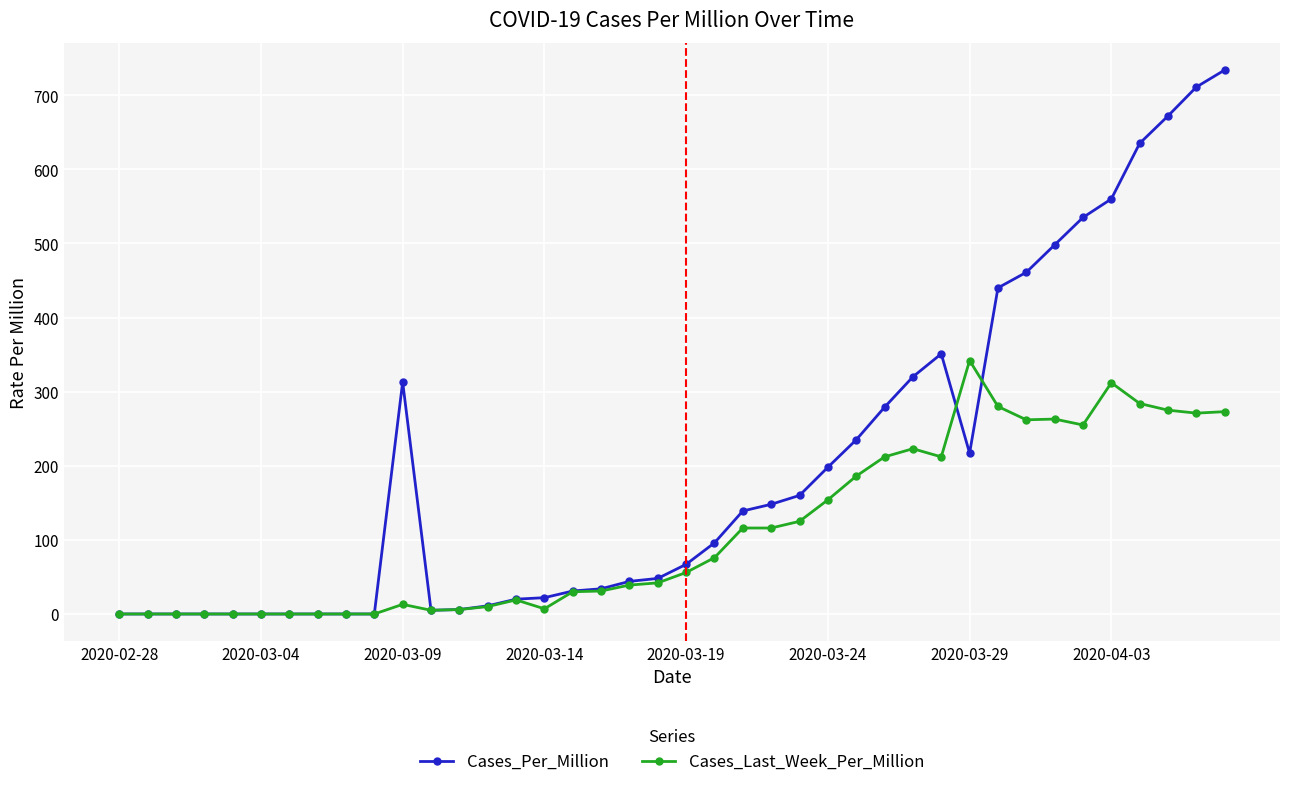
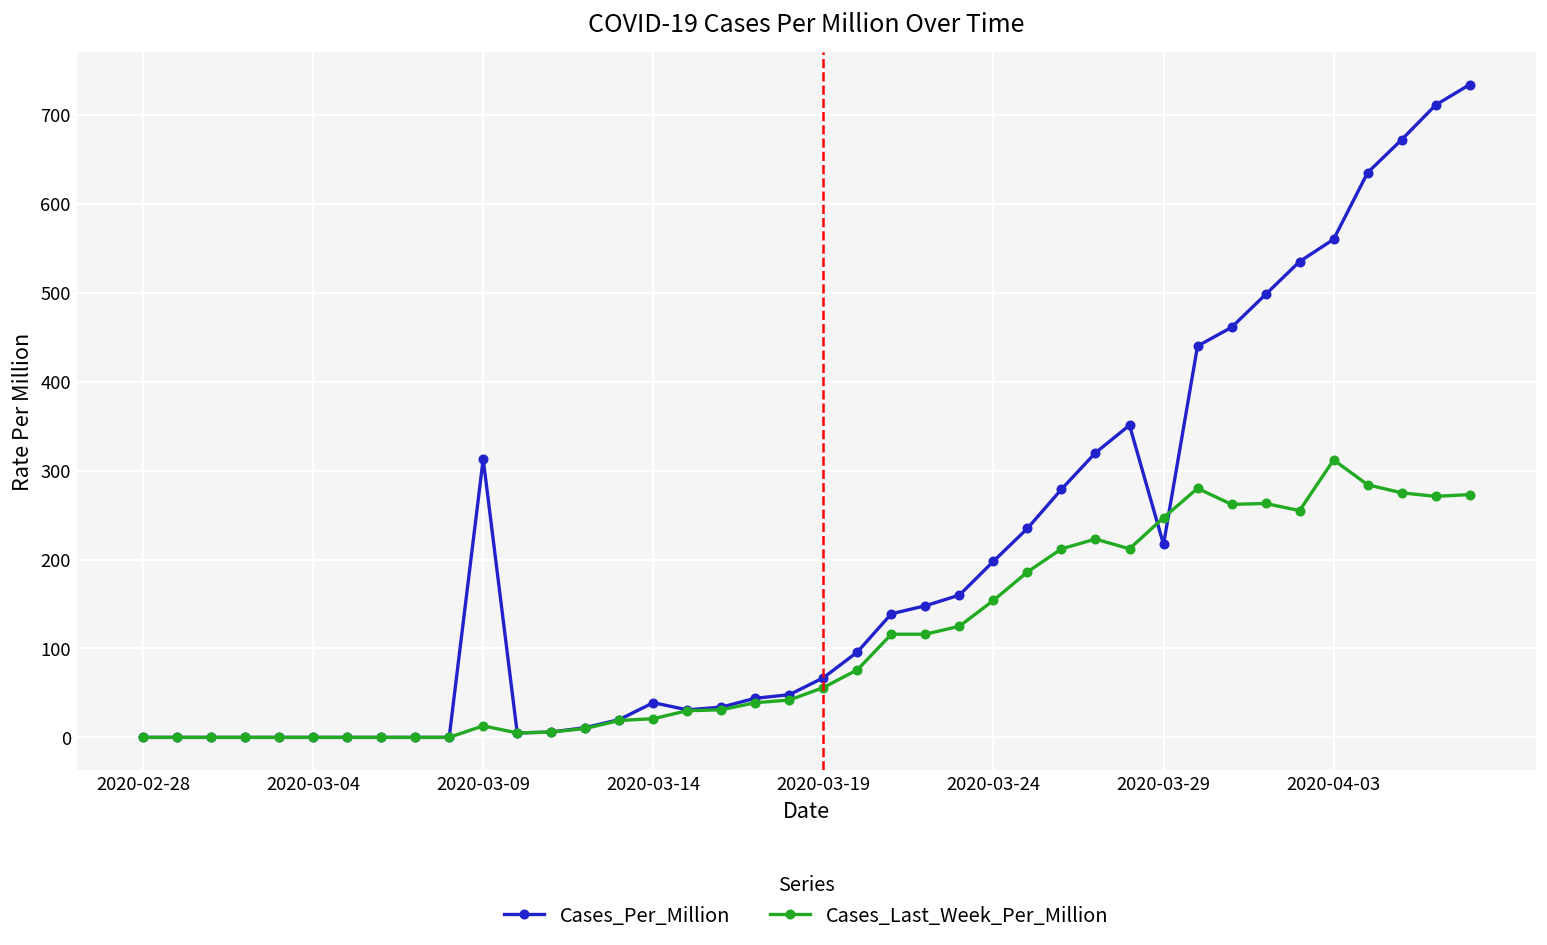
Cases_Per_Million, 2020-03-14: 20 -> 40
Cases_Last_Week_Per_Million, 2020-03-14: 10 -> 20
Cases_Last_Week_Per_Million, 2020-03-29: 340 -> 250
